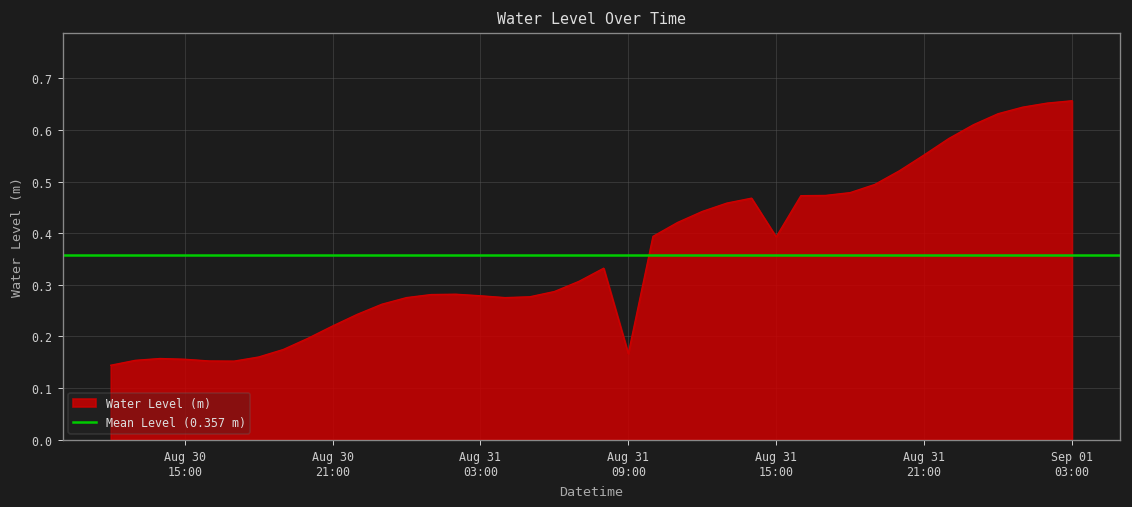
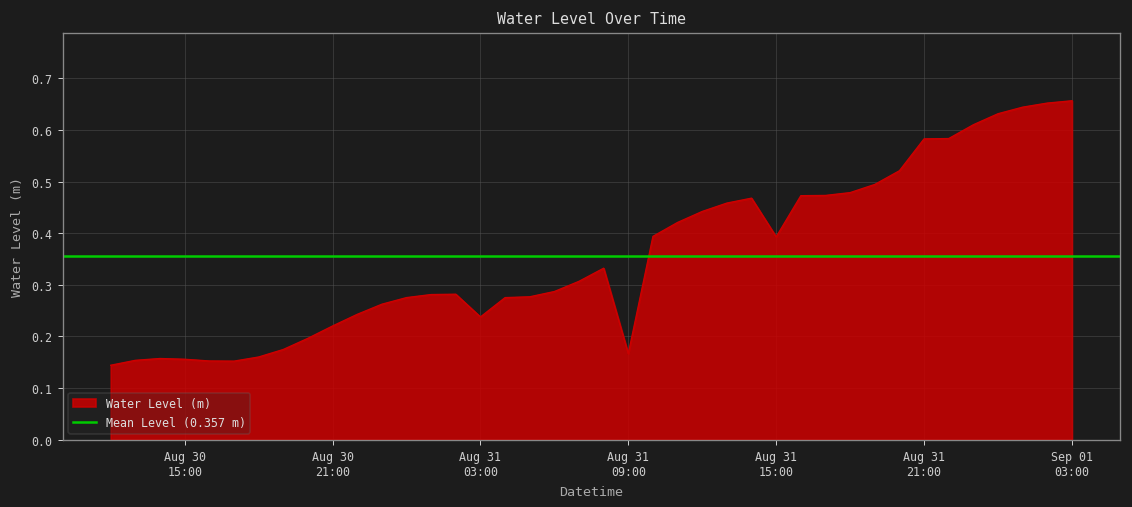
Aug 31 03:00: 0.28 -> 0.24
Aug 31 21:00: 0.55 -> 0.58
